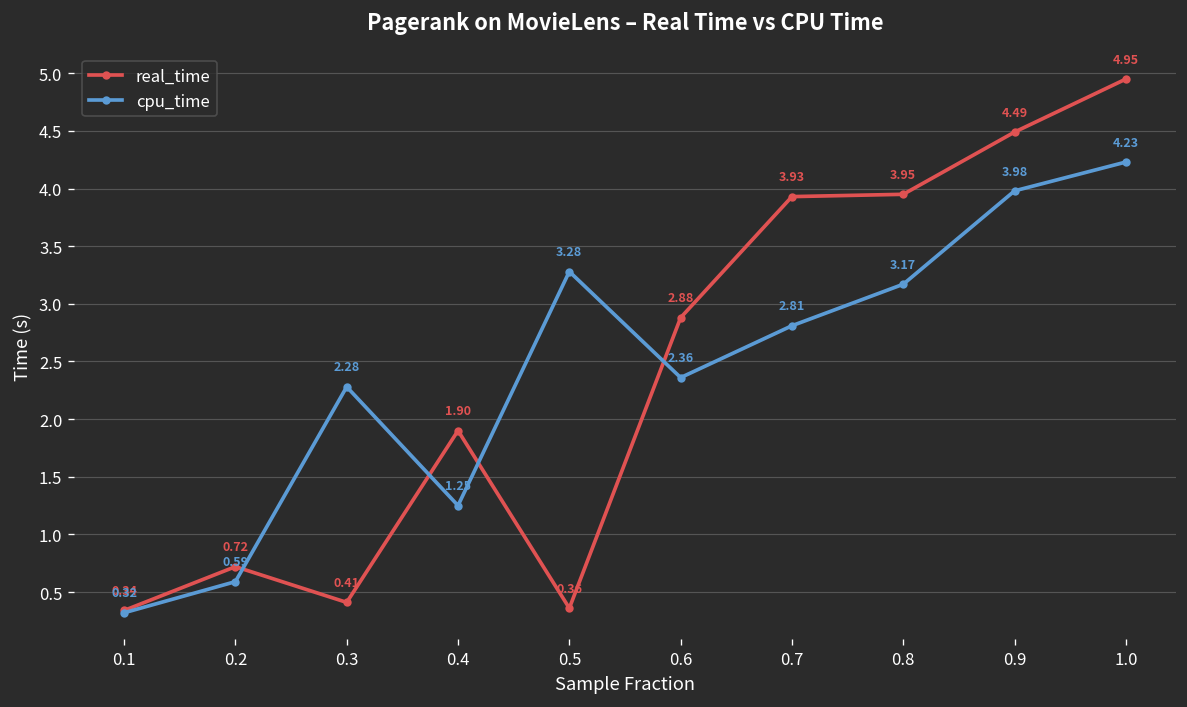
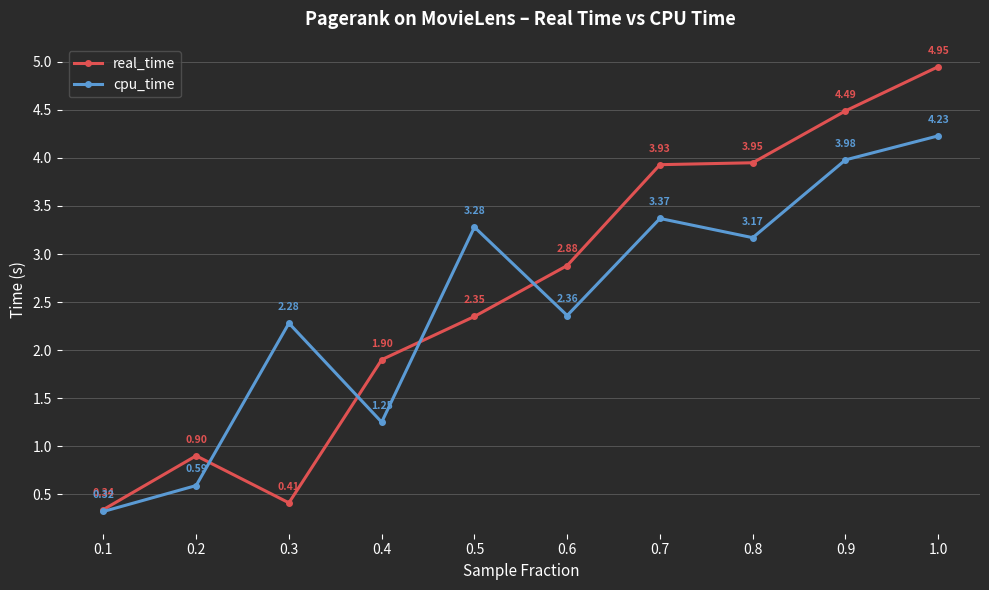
real_time, 0.2: 0.72 -> 0.90
real_time, 0.5: 0.36 -> 2.35
cpu_time, 0.7: 2.81 -> 3.37
